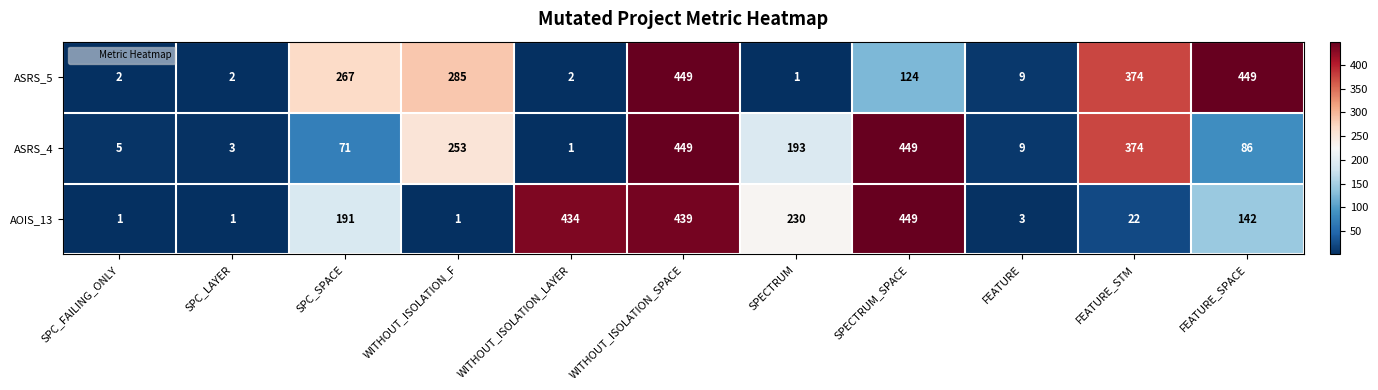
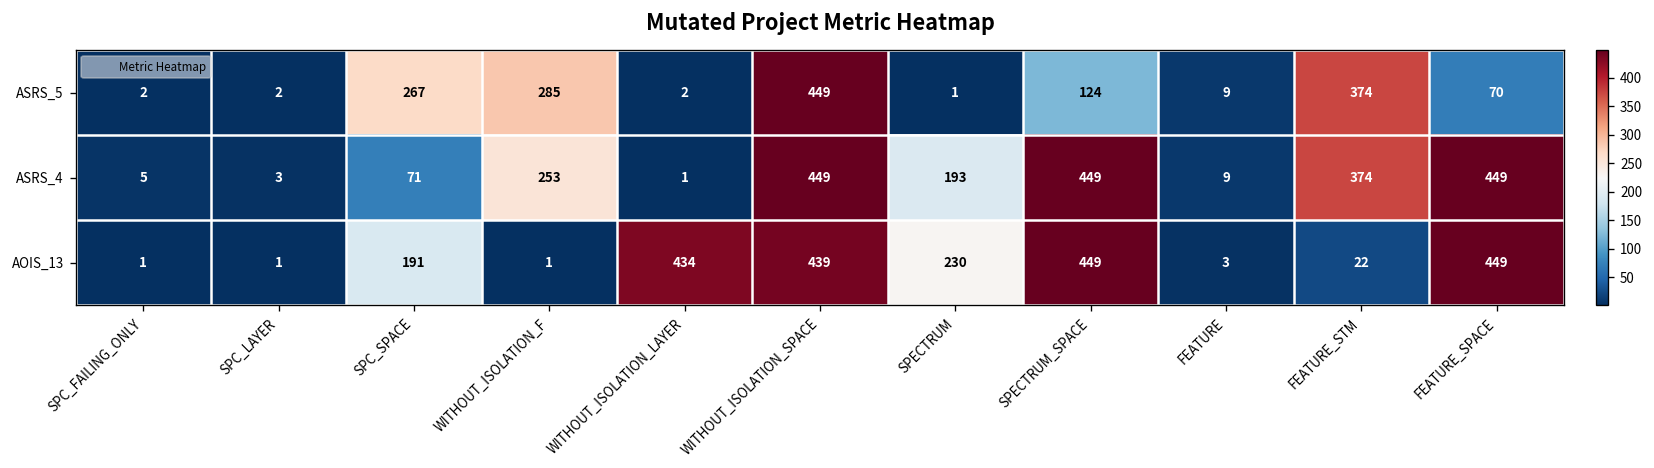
ASRS_5, FEATURE_SPACE: 449 -> 70
ASRS_4, FEATURE_SPACE: 86 -> 449
AOIS_13, FEATURE_SPACE: 142 -> 449
